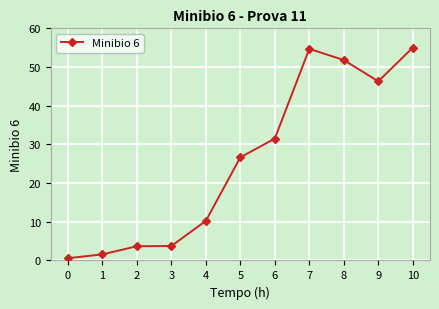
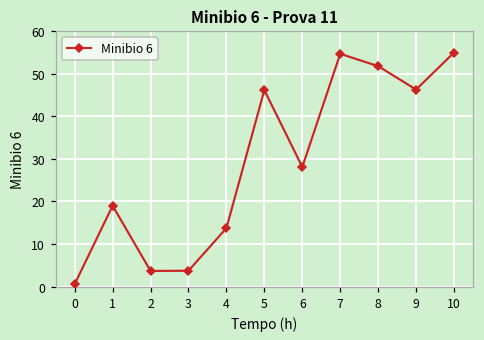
1: 2 -> 19
4: 10 -> 14
5: 27 -> 46
6: 32 -> 28
